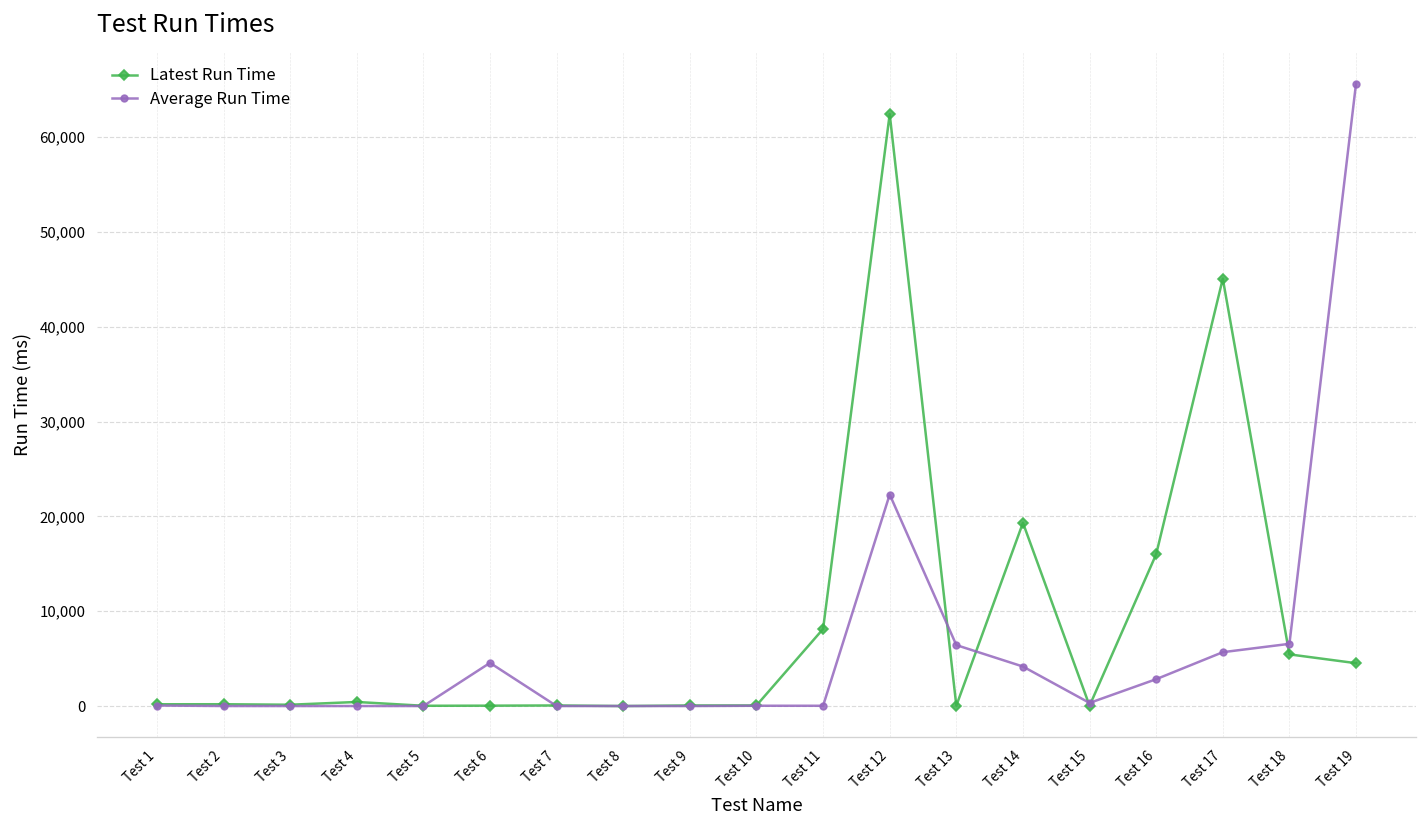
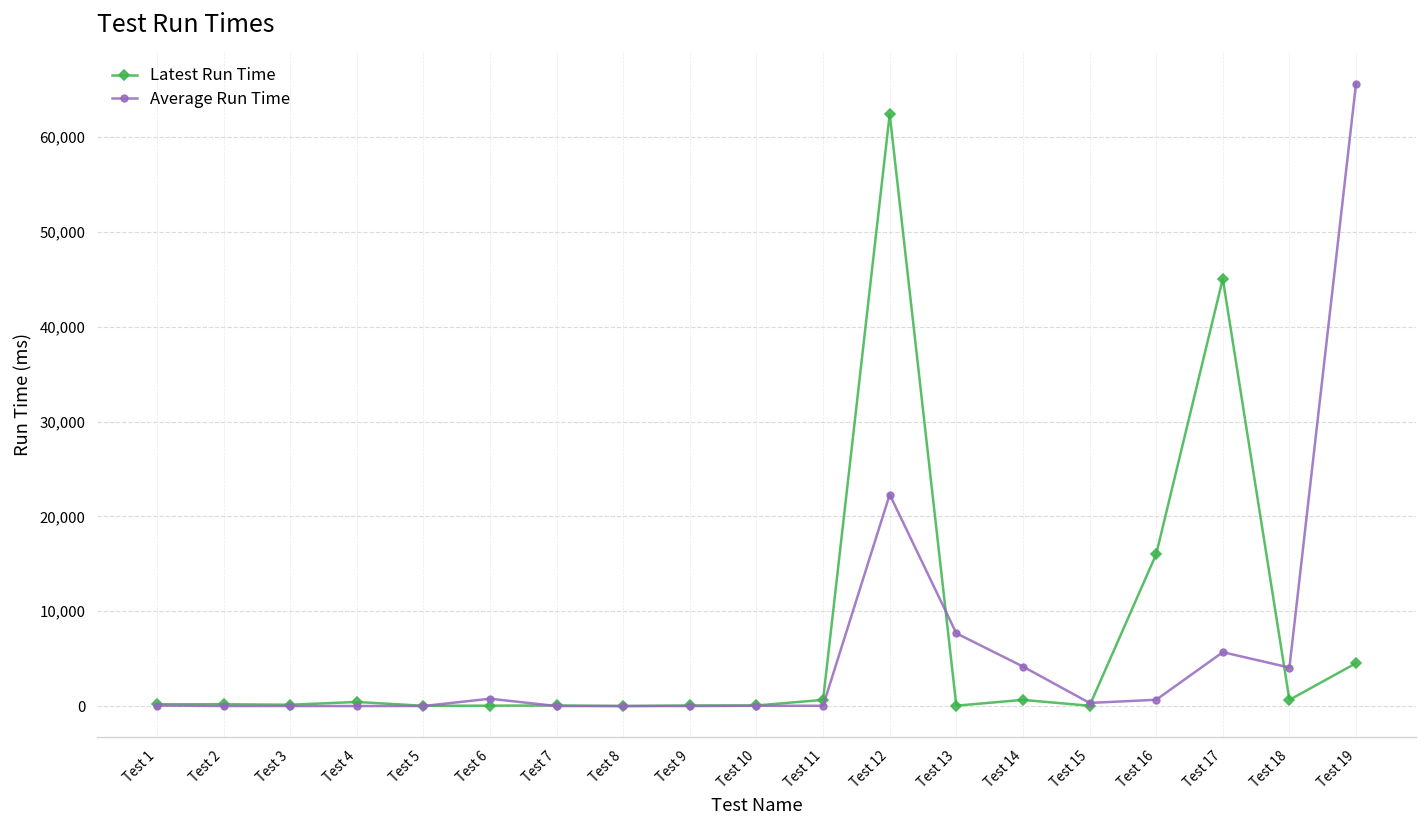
Average Run Time, Test 6: 5,000 -> 1,000
Latest Run Time, Test 11: 8,000 -> 1,000
Average Run Time, Test 13: 6,000 -> 8,000
Latest Run Time, Test 14: 19,000 -> 1,000
Average Run Time, Test 16: 3,000 -> 1,000
Latest Run Time, Test 18: 5,000 -> 1,000
Average Run Time, Test 18: 7,000 -> 4,000
